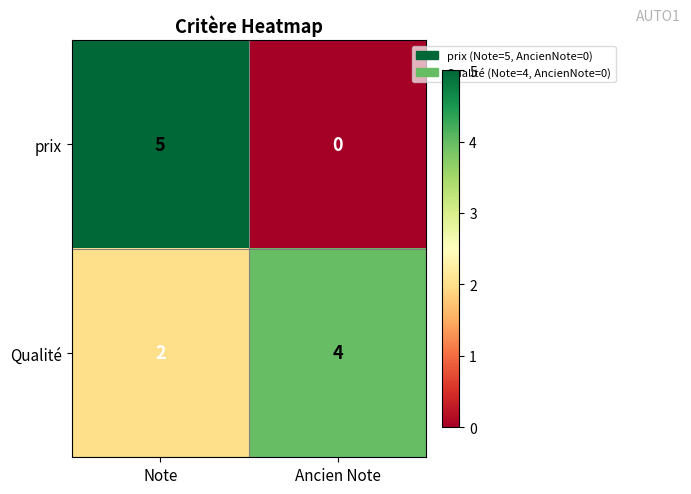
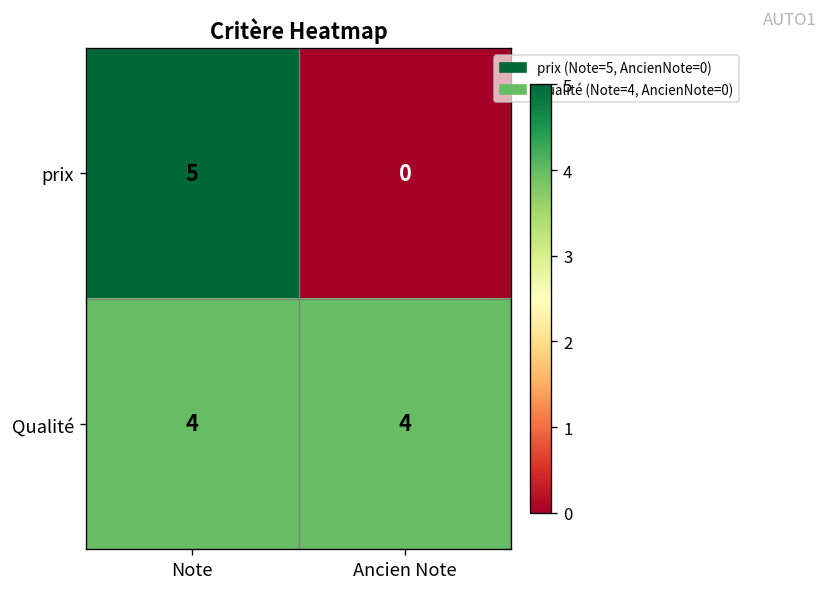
Qualité, Note: 2 -> 4
